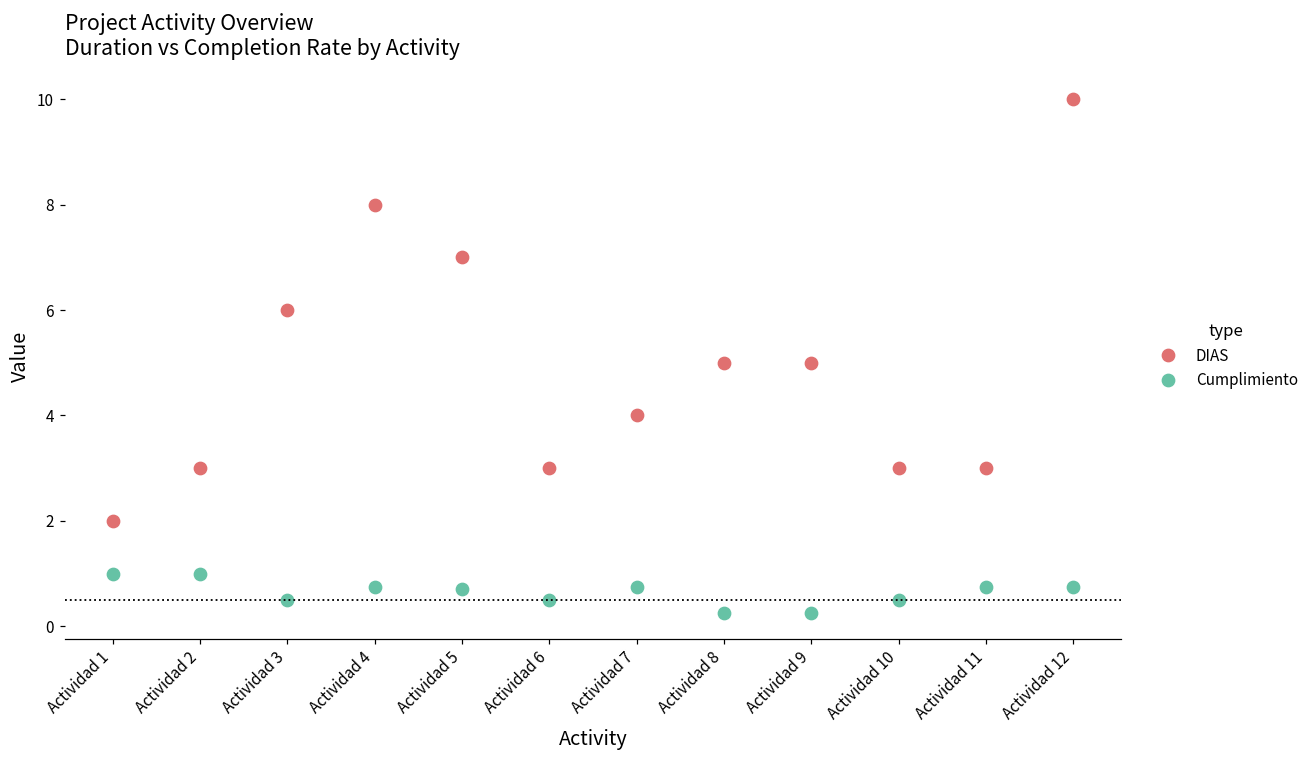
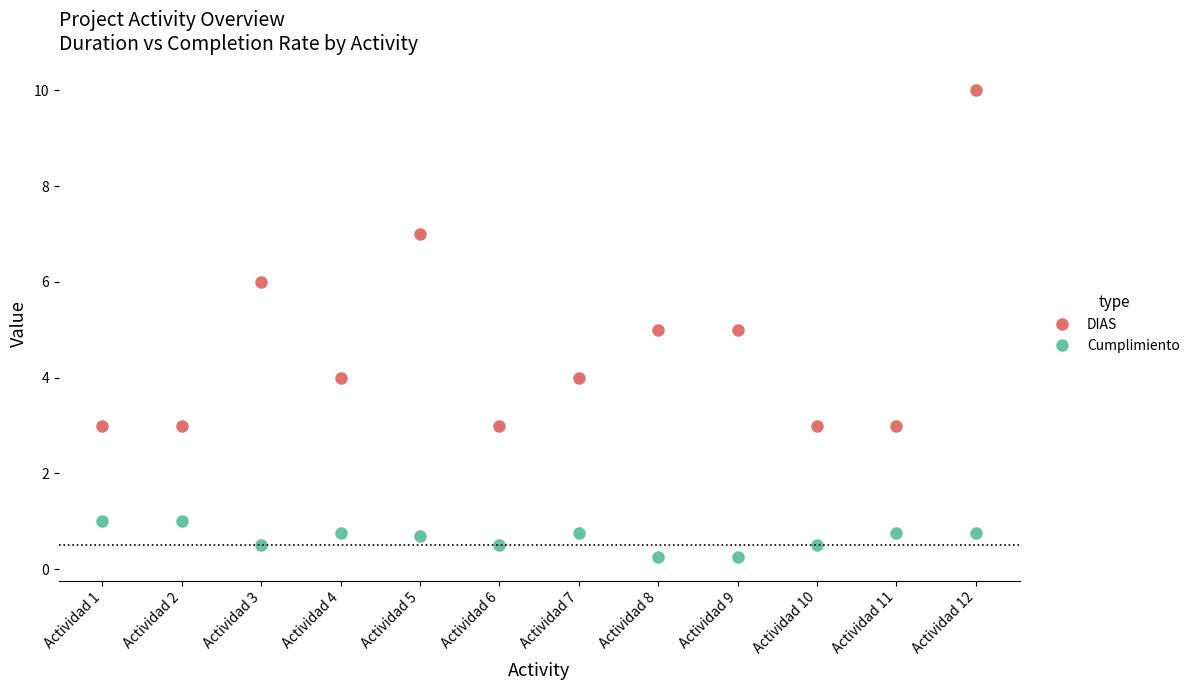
DIAS, Actividad 1: 2 -> 3
DIAS, Actividad 4: 8 -> 4
